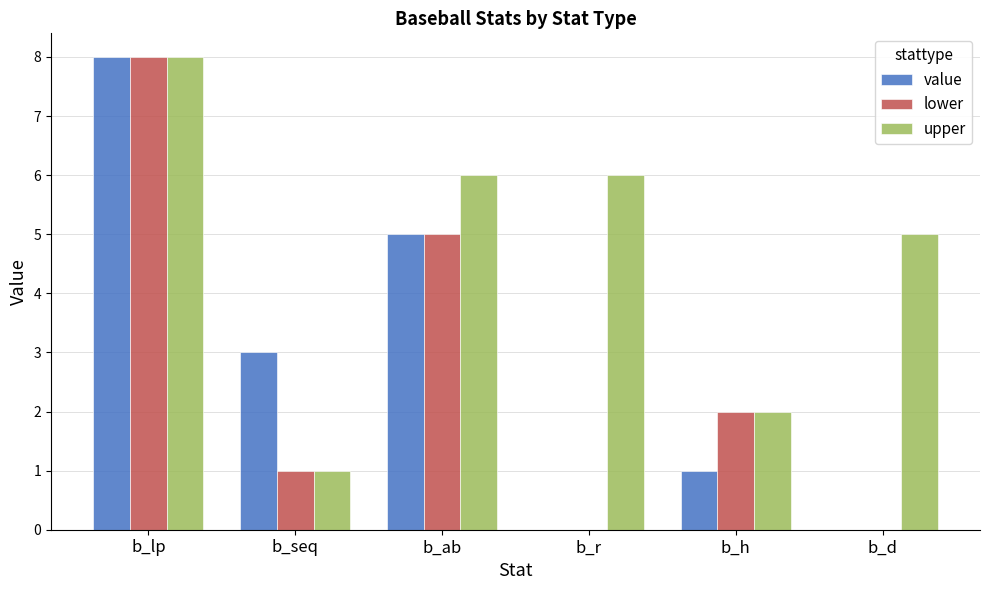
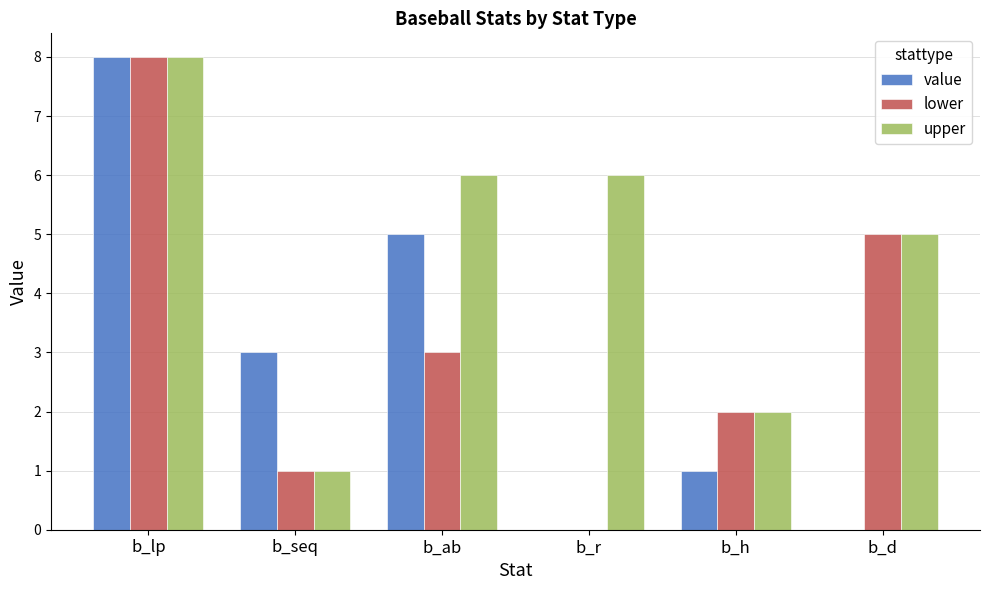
lower, b_ab: 5 -> 3
lower, b_d: 0 -> 5
